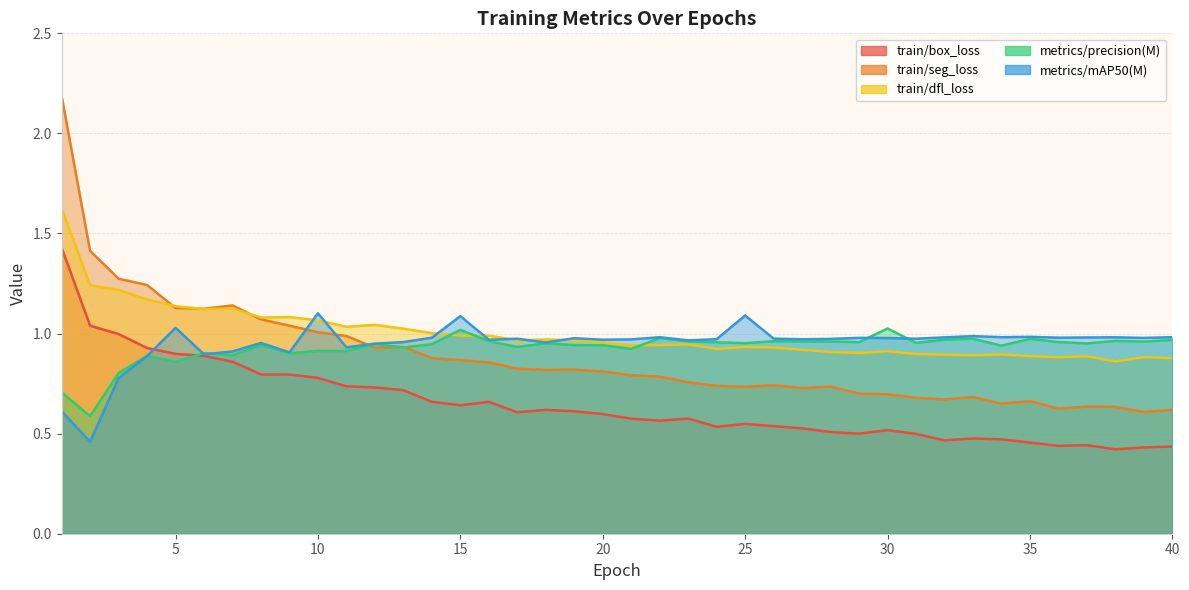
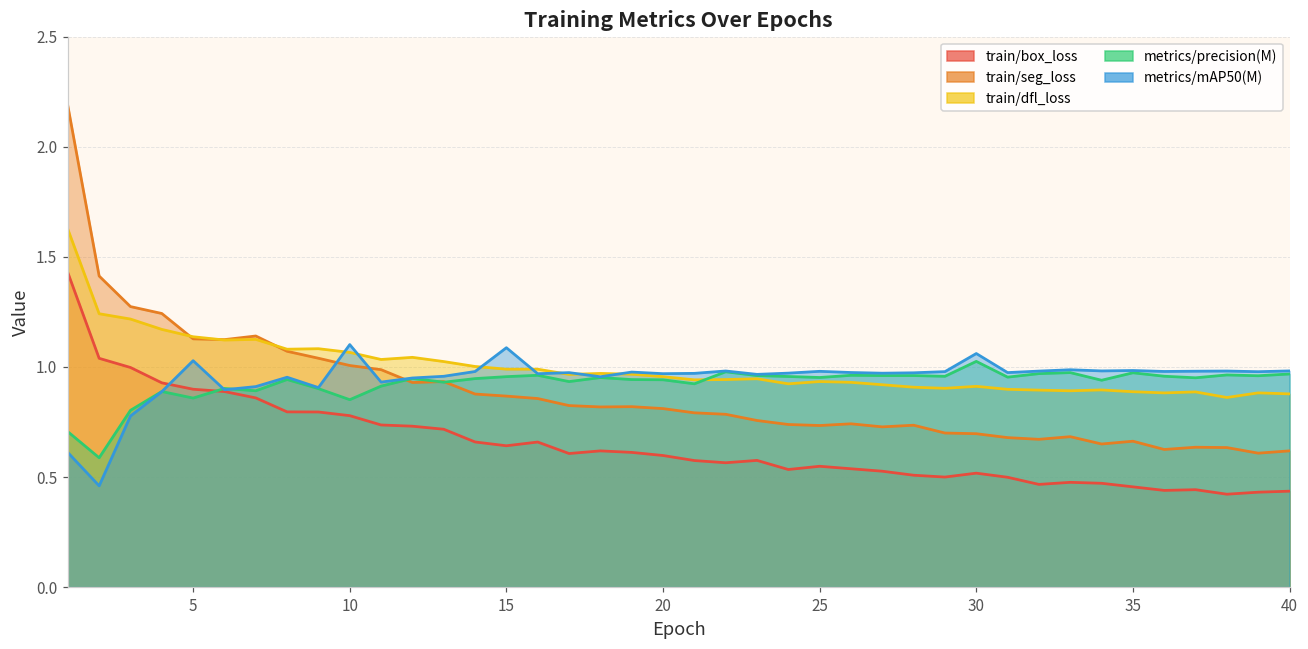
metrics/precision(M), 10: 0.91 -> 0.85
metrics/precision(M), 15: 1.02 -> 0.96
metrics/mAP50(M), 25: 1.09 -> 0.98
metrics/mAP50(M), 30: 0.98 -> 1.06
